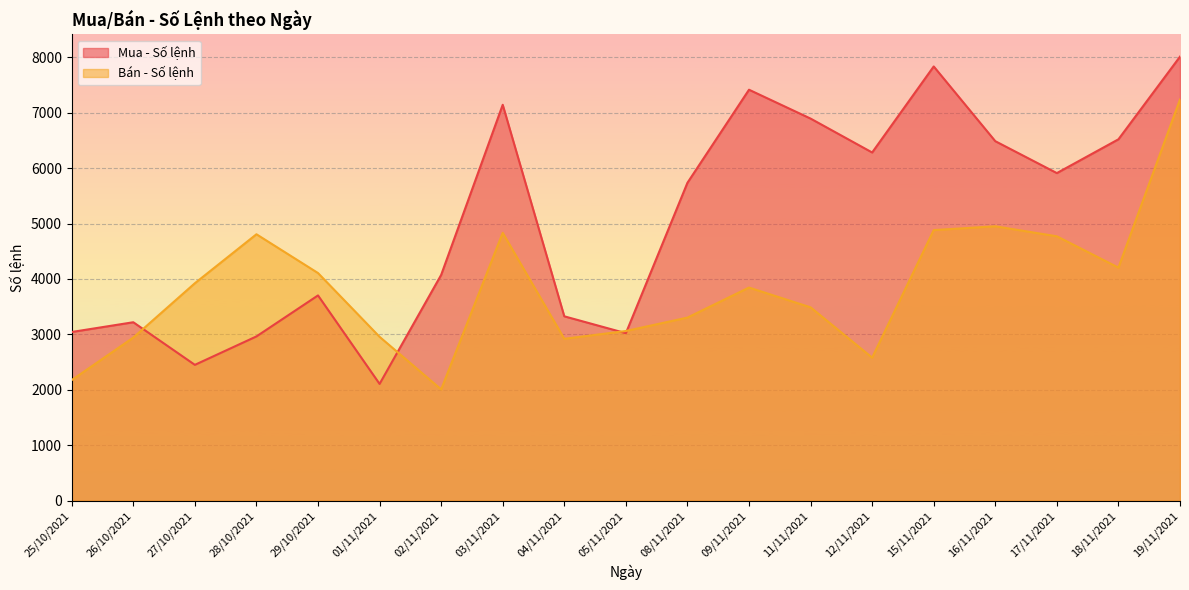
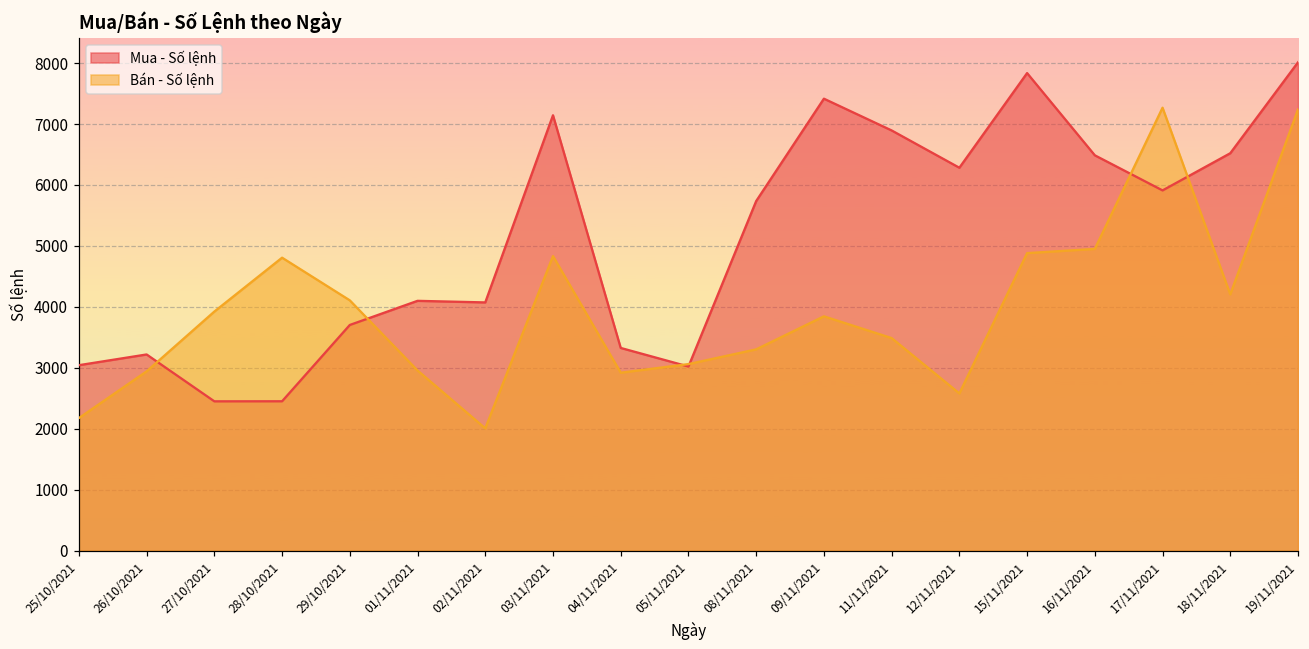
Mua - Số lệnh, 28/10/2021: 3000 -> 2500
Mua - Số lệnh, 01/11/2021: 2100 -> 4100
Bán - Số lệnh, 17/11/2021: 4800 -> 7300
